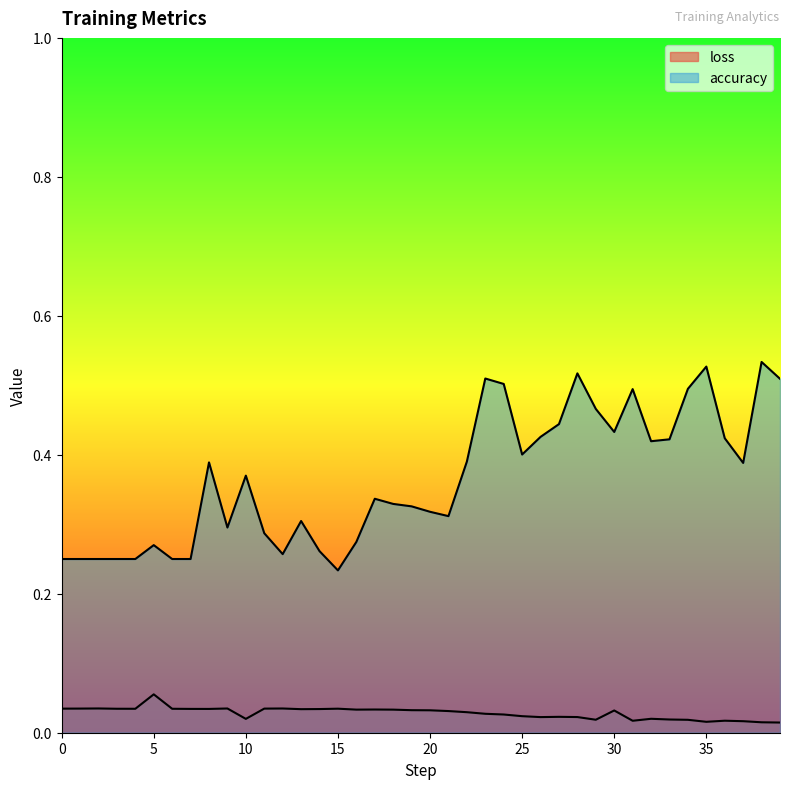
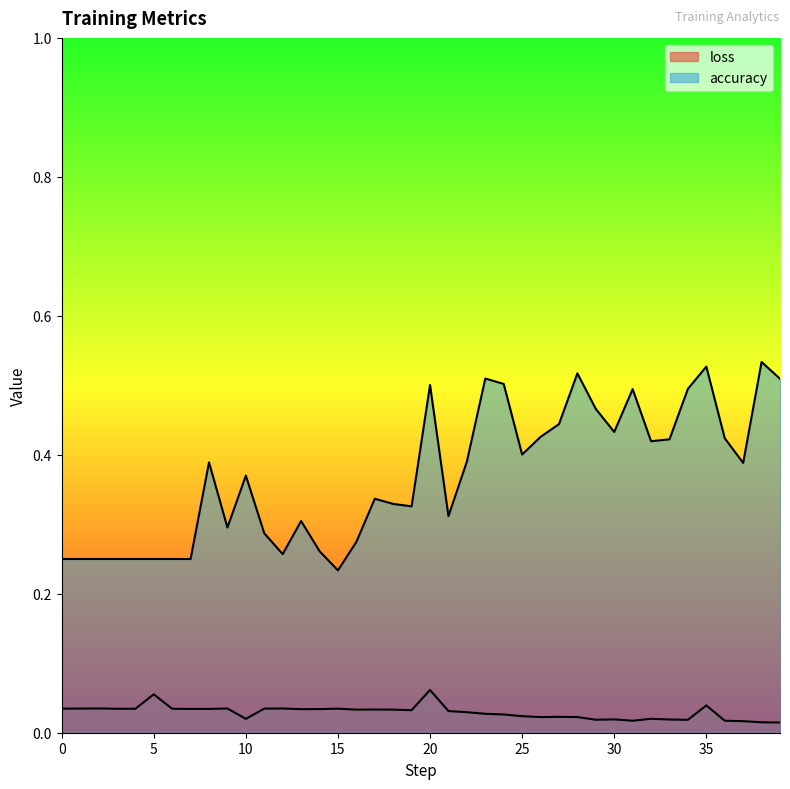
accuracy, 5: 0.27 -> 0.25
loss, 20: 0.03 -> 0.06
accuracy, 20: 0.32 -> 0.50
loss, 30: 0.03 -> 0.02
loss, 35: 0.02 -> 0.04
